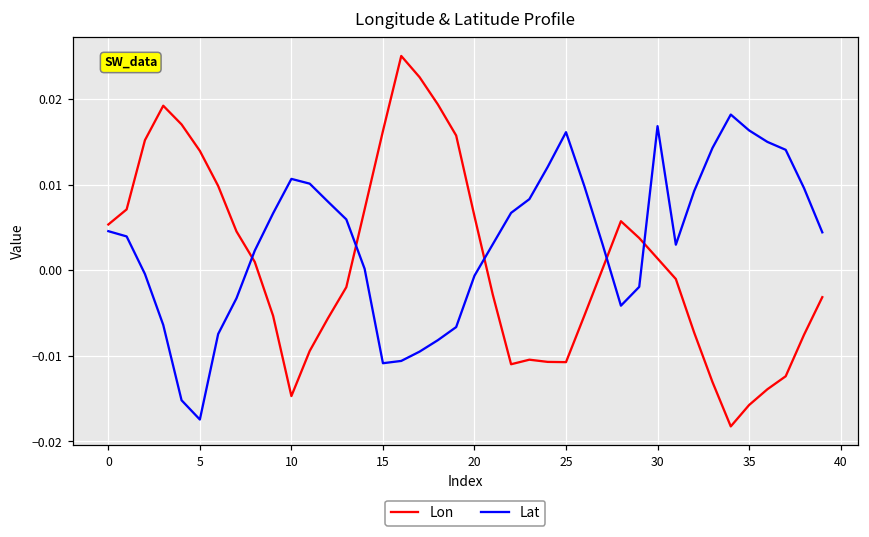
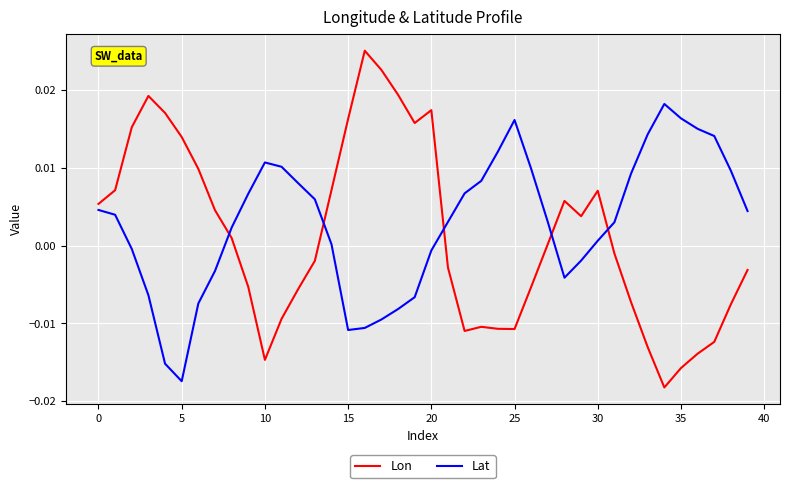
Lon, 20: 0.006 -> 0.017
Lon, 30: 0.001 -> 0.007
Lat, 30: 0.017 -> 0.001
